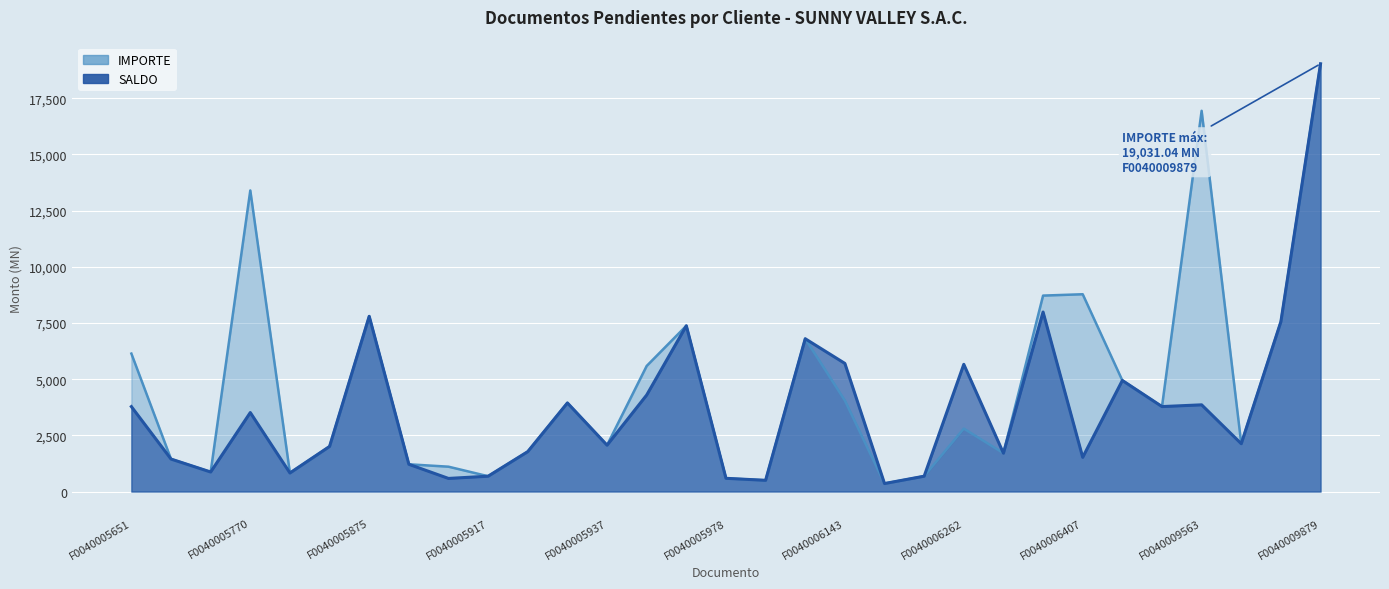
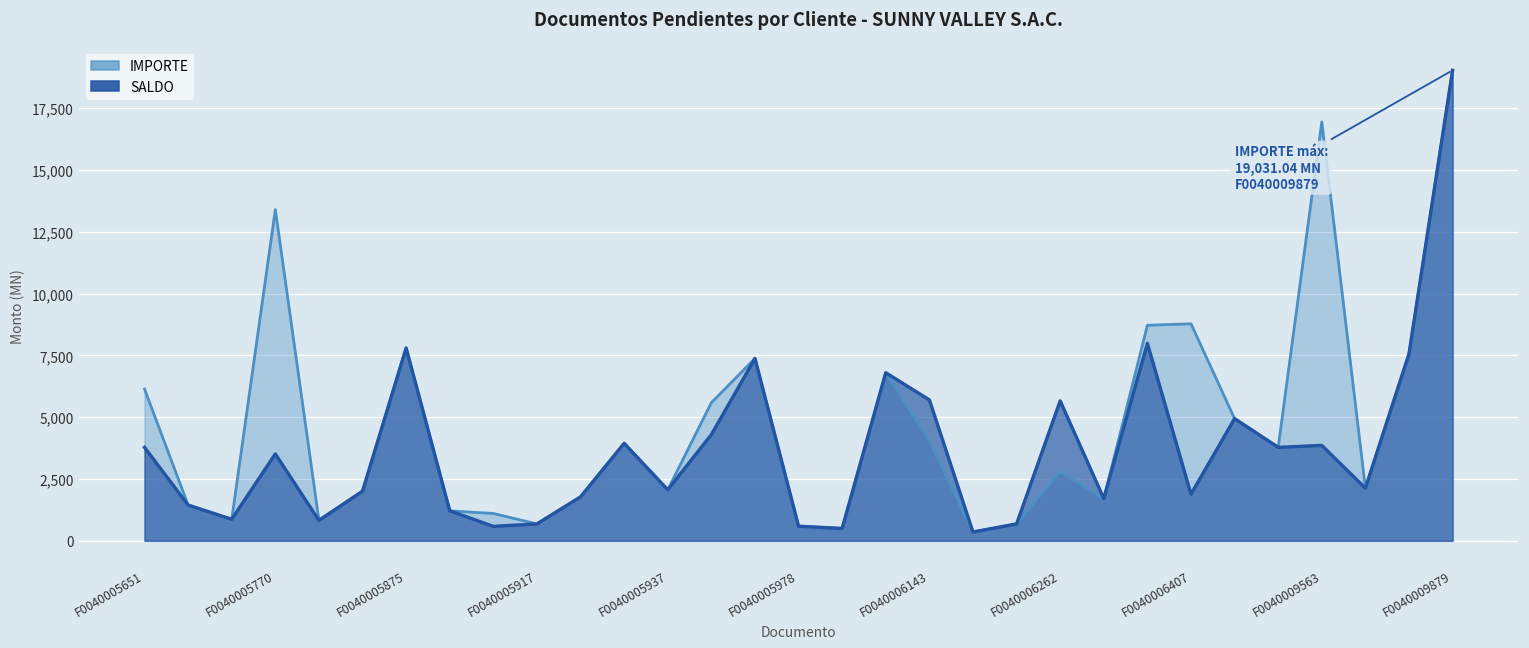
SALDO, F0040006407: 1,500 -> 1,900
